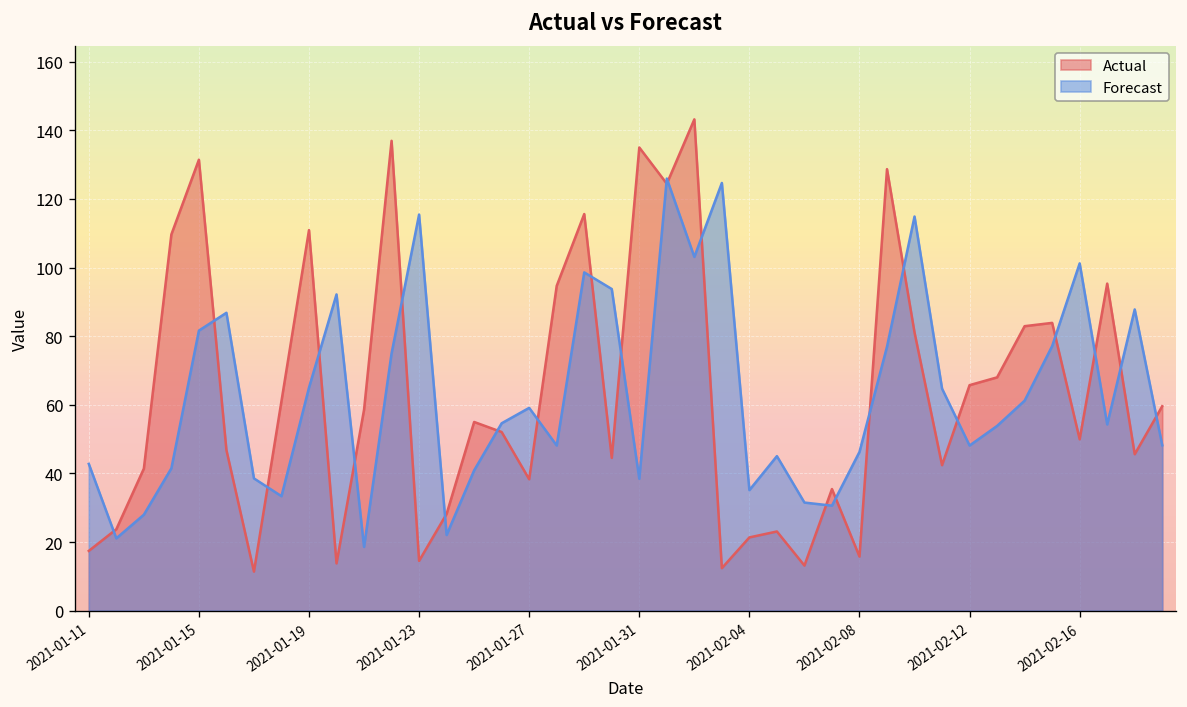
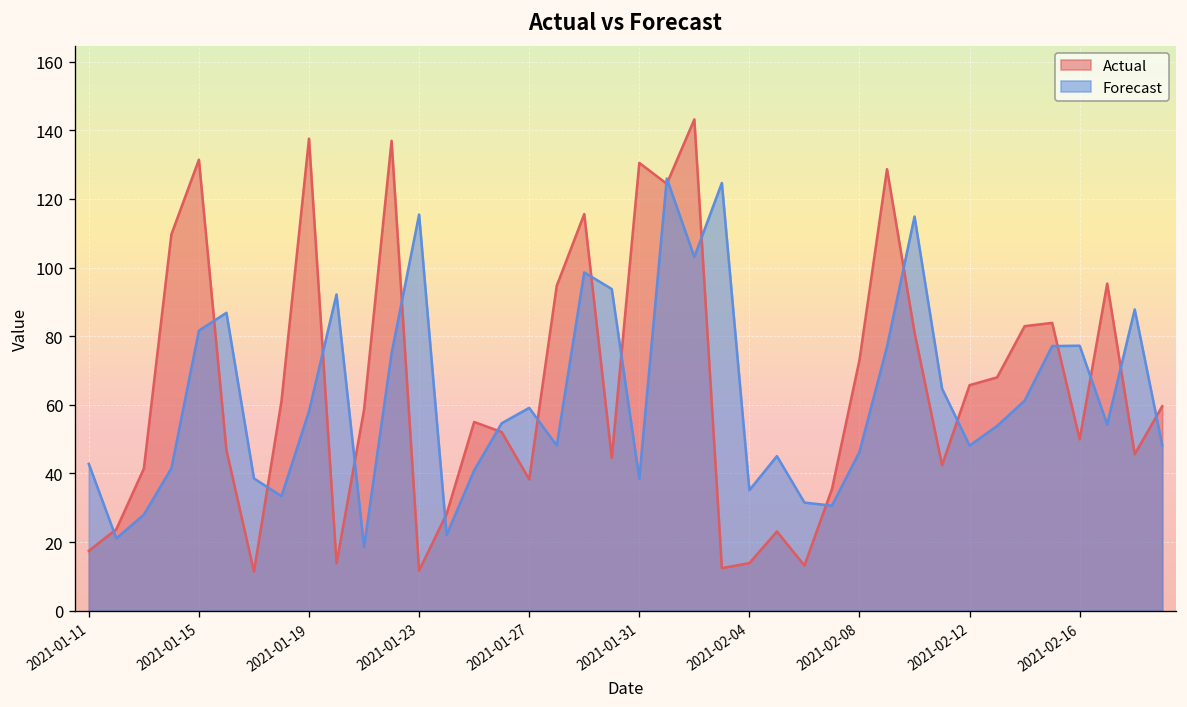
Actual, 2021-01-19: 111 -> 138
Forecast, 2021-01-19: 65 -> 58
Actual, 2021-01-23: 15 -> 12
Actual, 2021-01-31: 135 -> 131
Actual, 2021-02-04: 21 -> 14
Actual, 2021-02-08: 16 -> 73
Forecast, 2021-02-16: 101 -> 77
